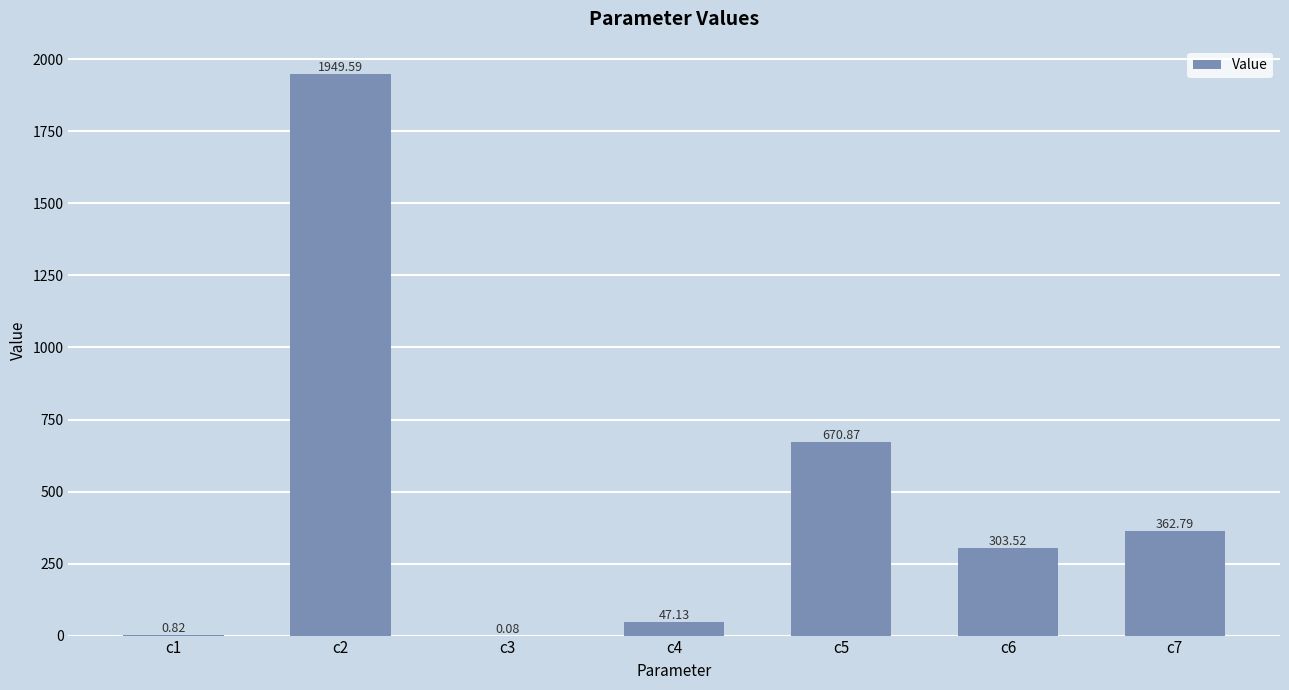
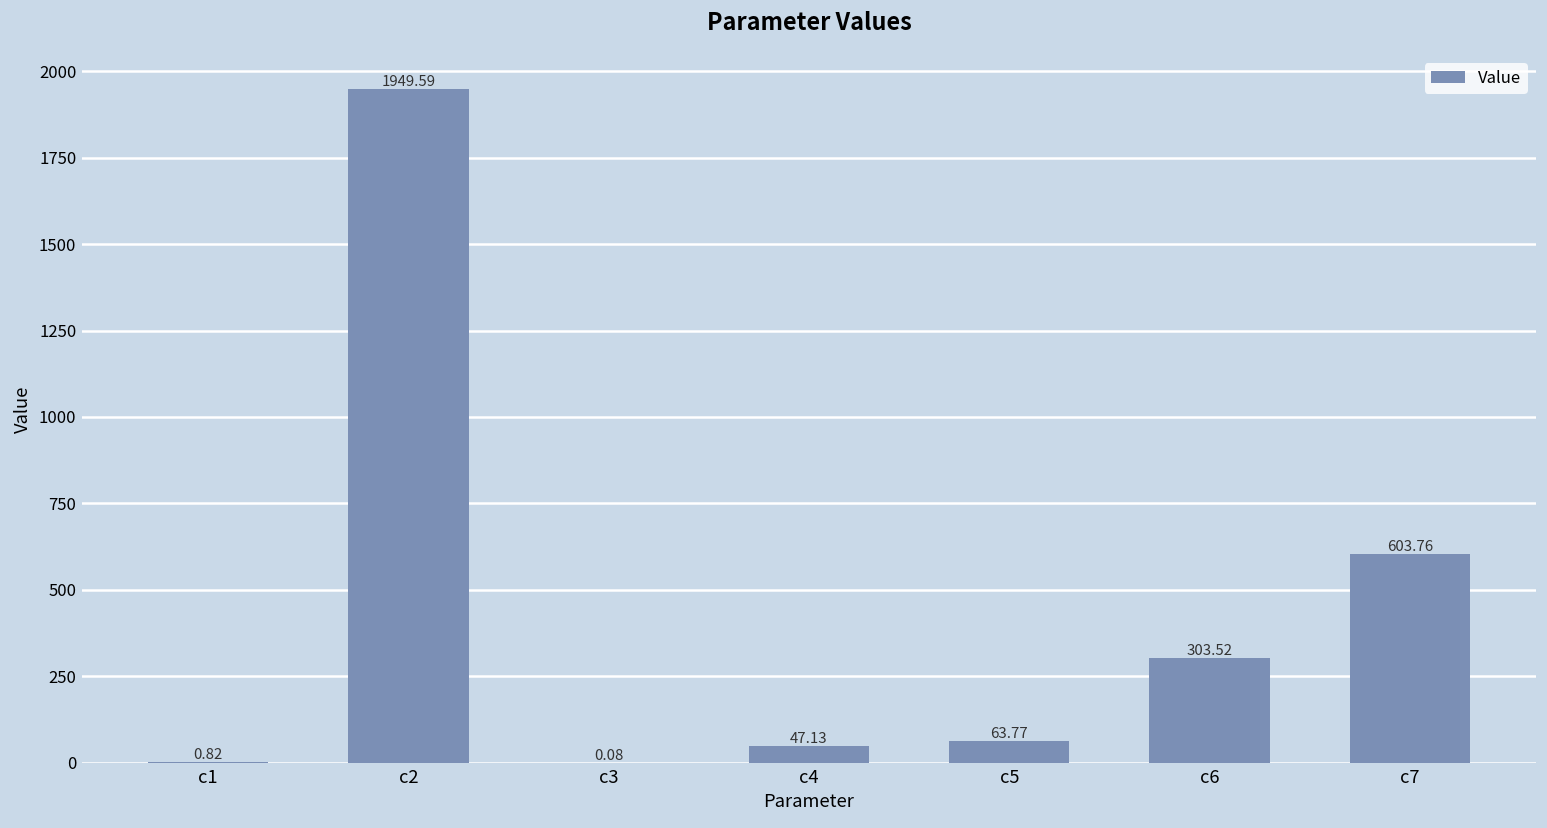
c5: 670.87 -> 63.77
c7: 362.79 -> 603.76
